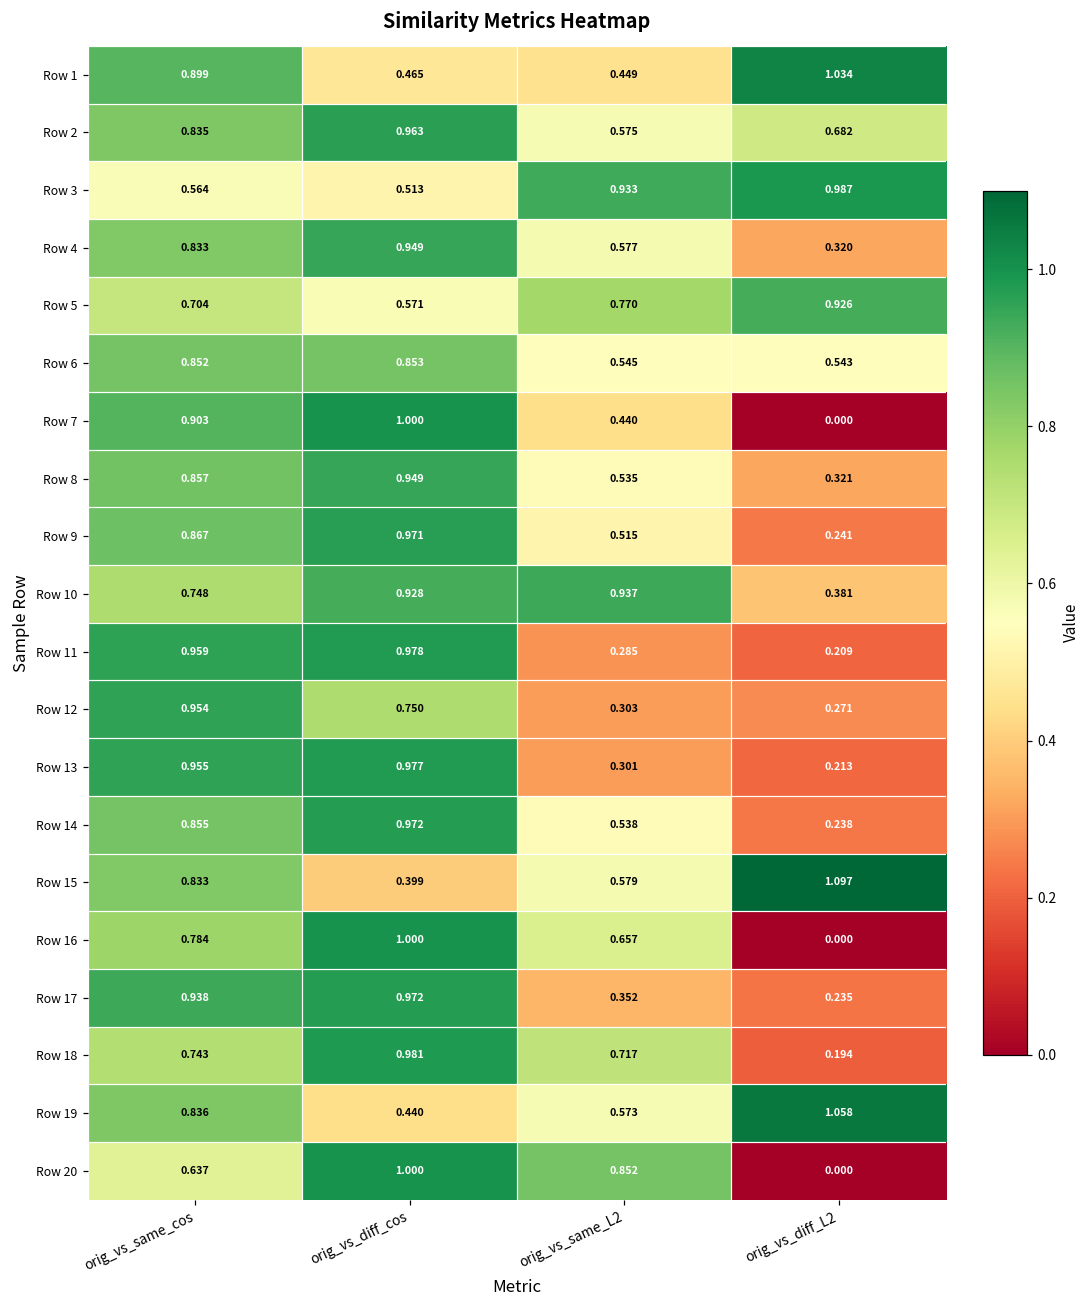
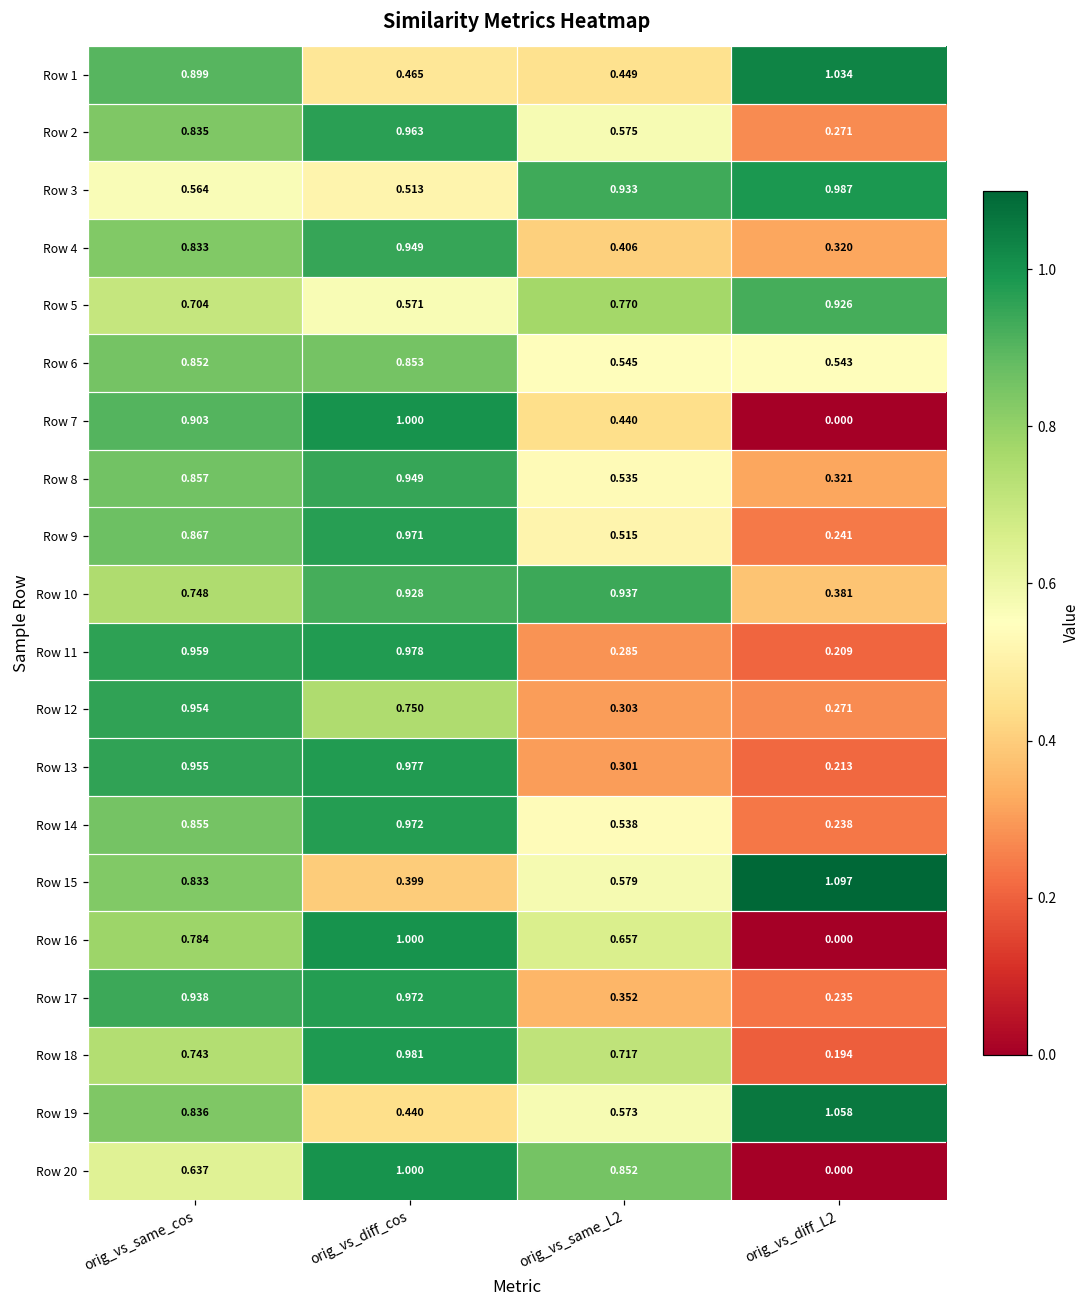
Row 2, orig_vs_diff_L2: 0.682 -> 0.271
Row 4, orig_vs_same_L2: 0.577 -> 0.406
